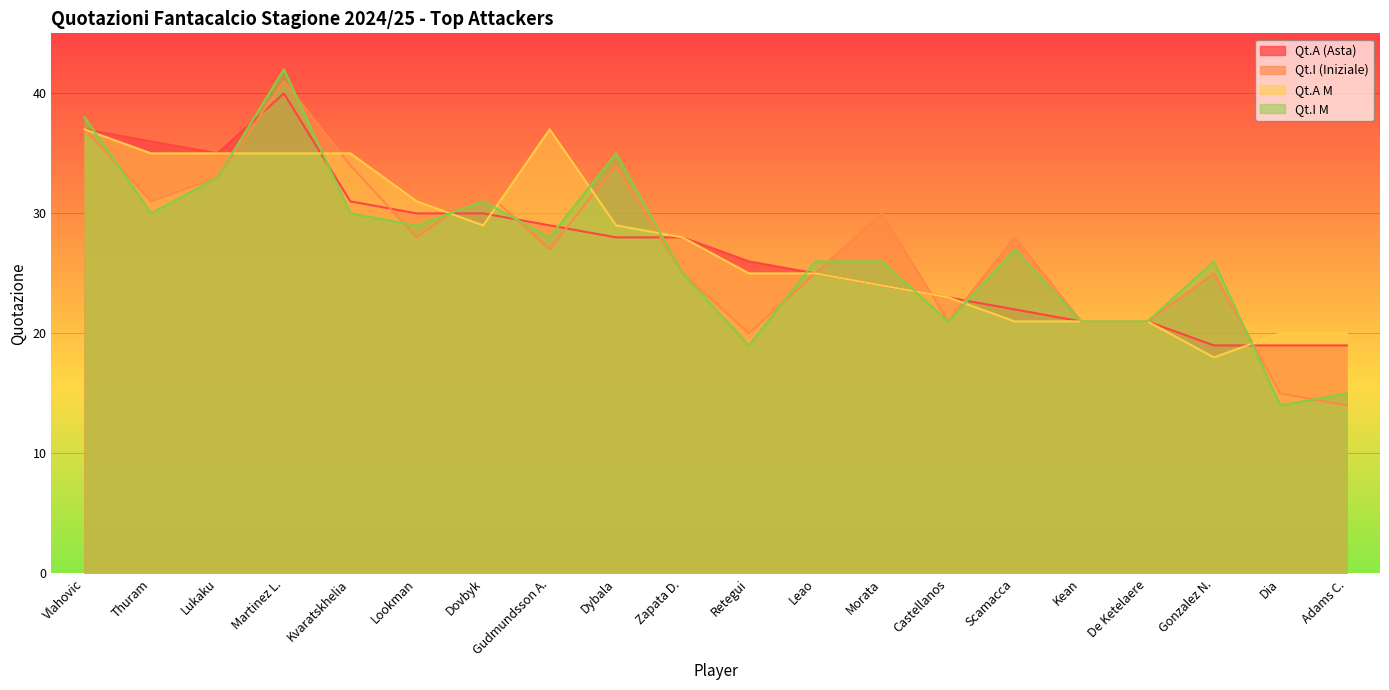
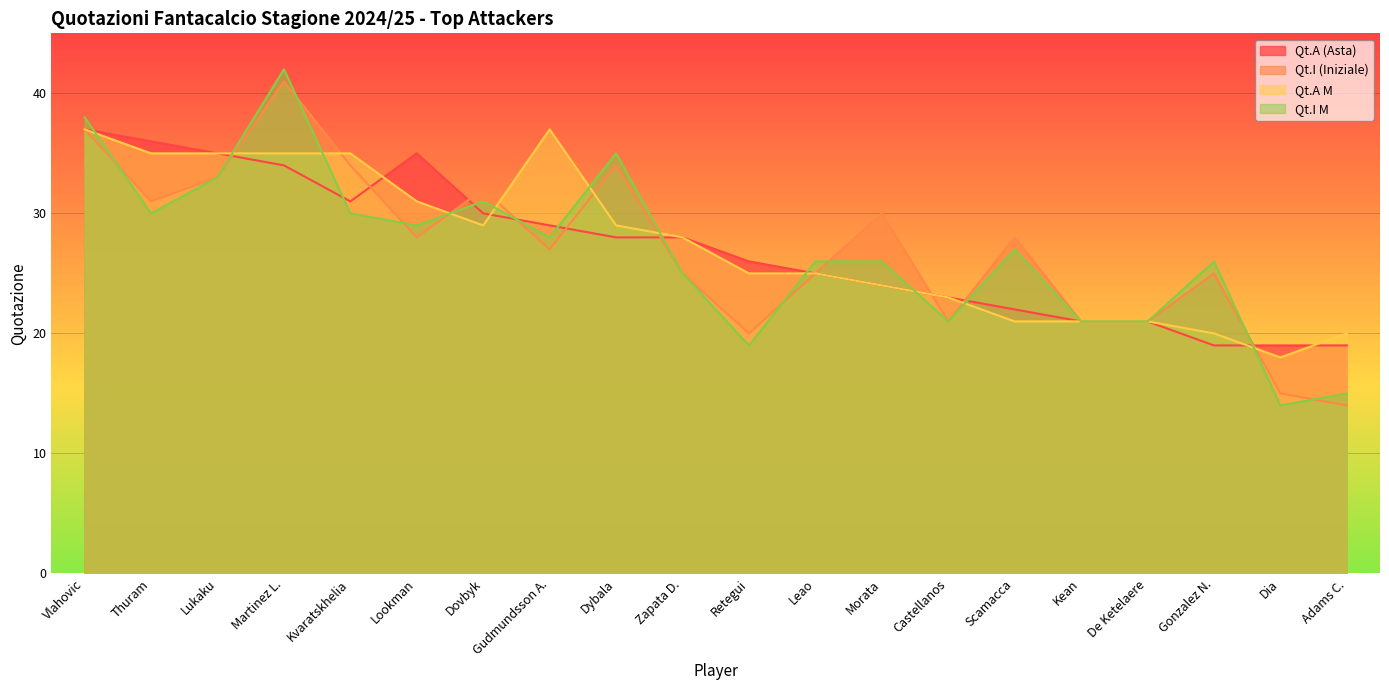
Qt.A (Asta), Martinez L.: 40 -> 34
Qt.A (Asta), Lookman: 30 -> 35
Qt.A M, Gonzalez N.: 18 -> 20
Qt.A M, Dia: 20 -> 18
